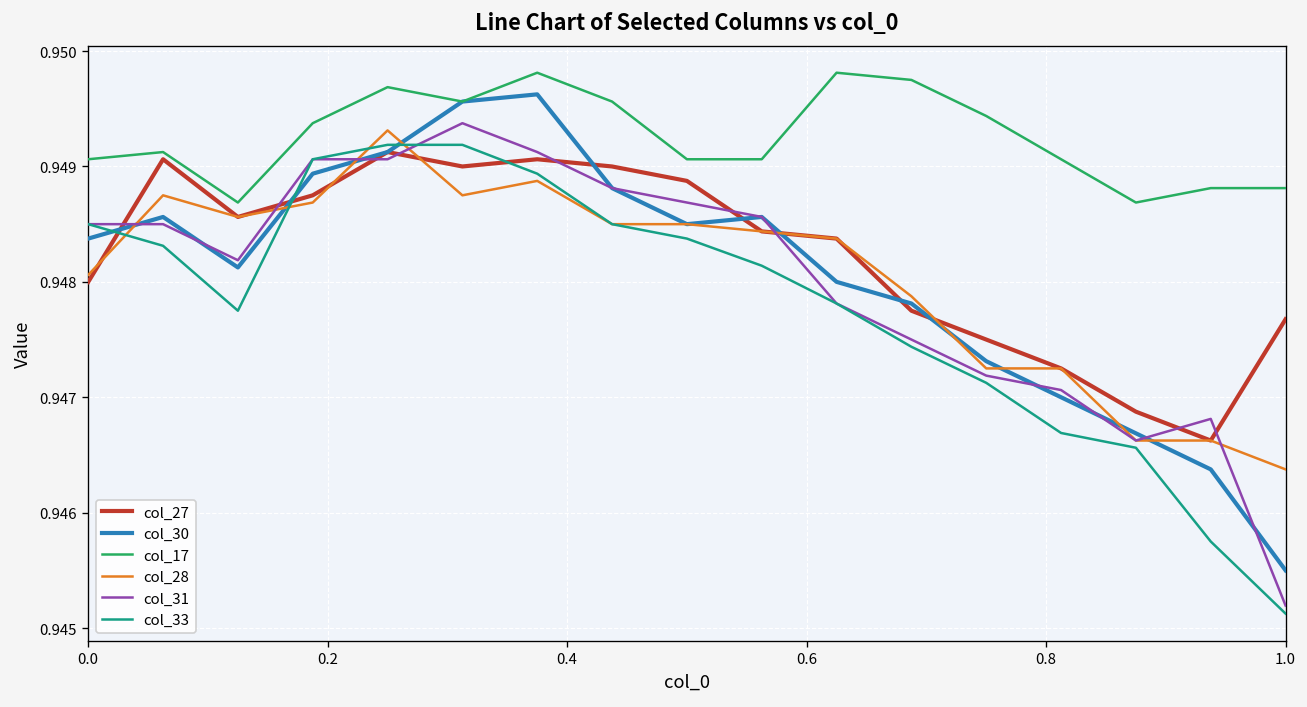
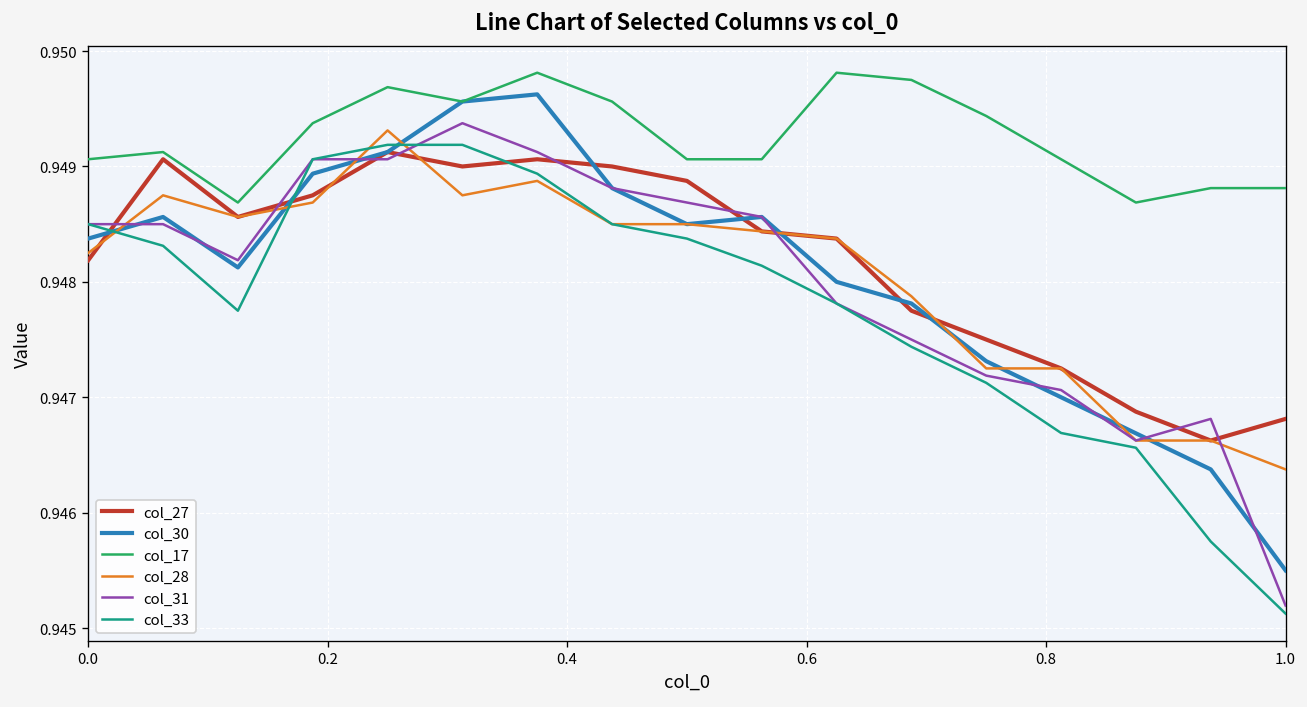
col_27, 0.0: 0.9480 -> 0.9482
col_28, 0.0: 0.9481 -> 0.9483
col_27, 1.0: 0.9477 -> 0.9468
